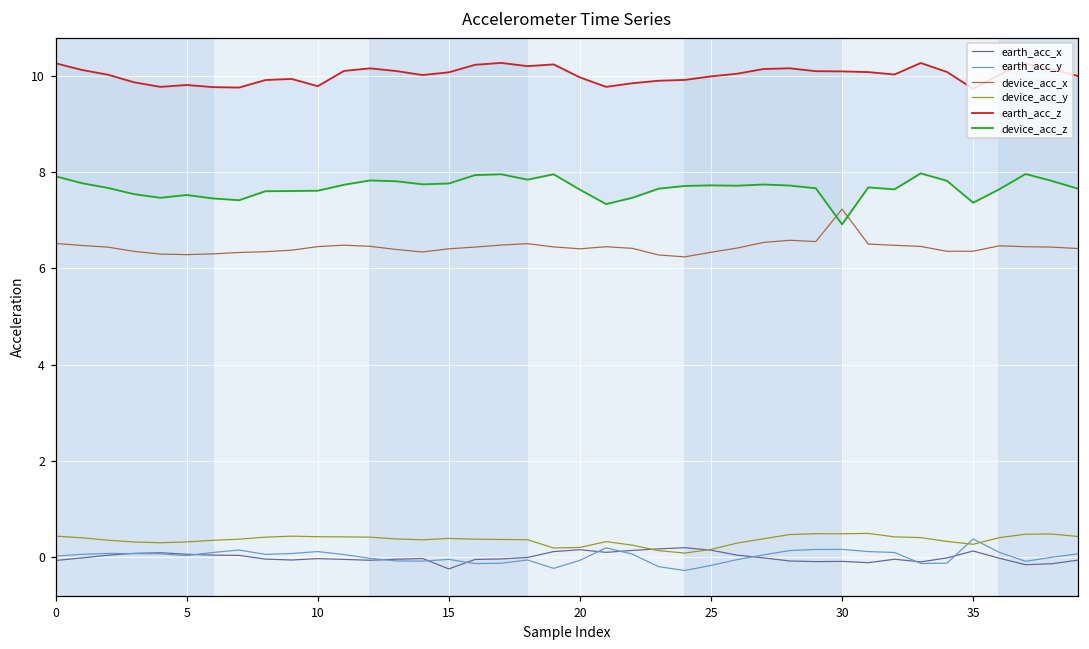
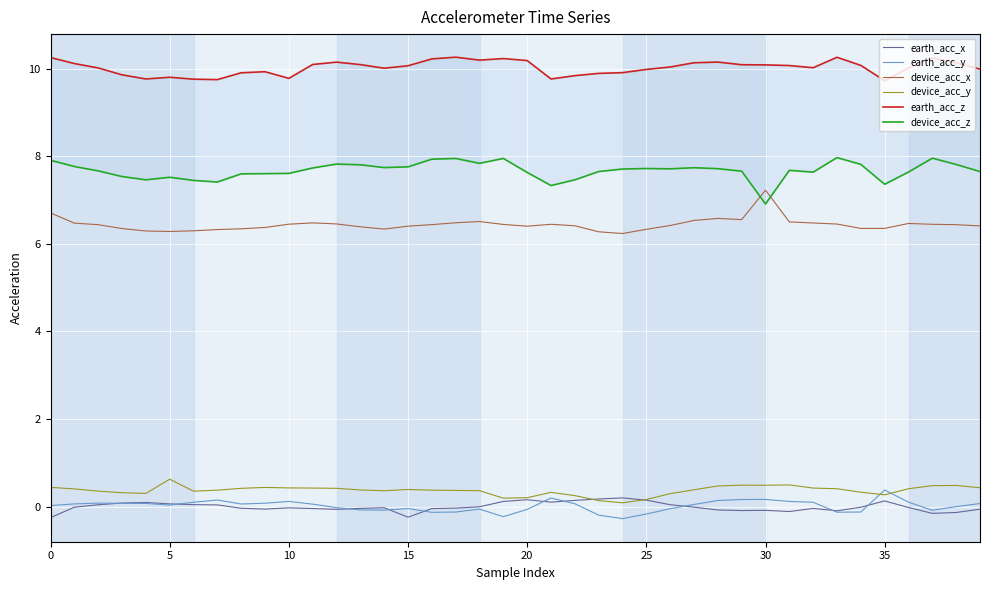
earth_acc_x, 0: -0.1 -> -0.3
device_acc_x, 0: 6.5 -> 6.7
device_acc_y, 5: 0.3 -> 0.6
earth_acc_z, 20: 10.0 -> 10.2
